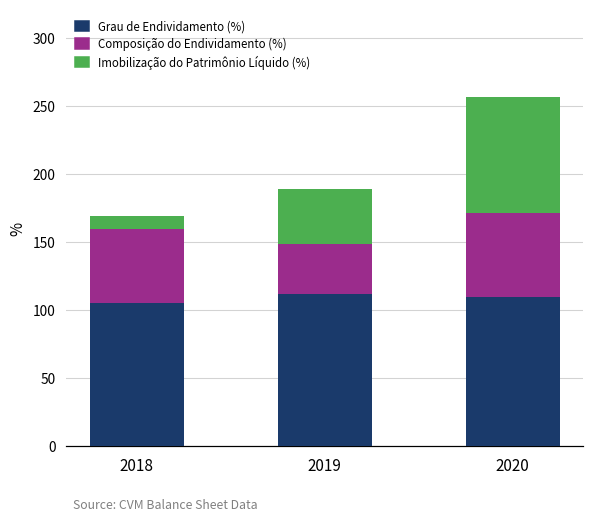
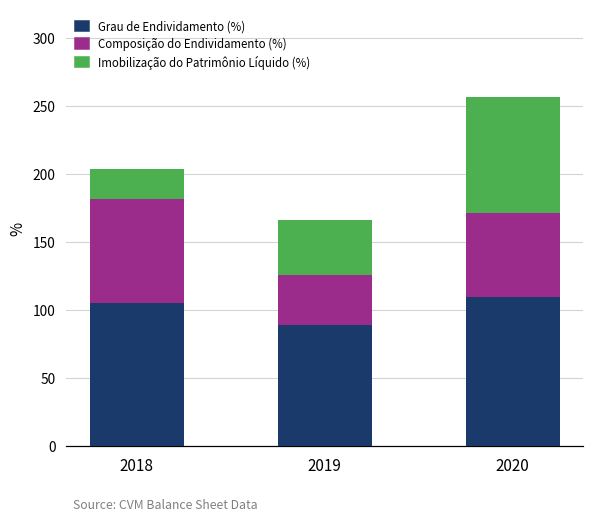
Composição do Endividamento (%), 2018: 54 -> 77
Imobilização do Patrimônio Líquido (%), 2018: 9 -> 22
Grau de Endividamento (%), 2019: 112 -> 89
